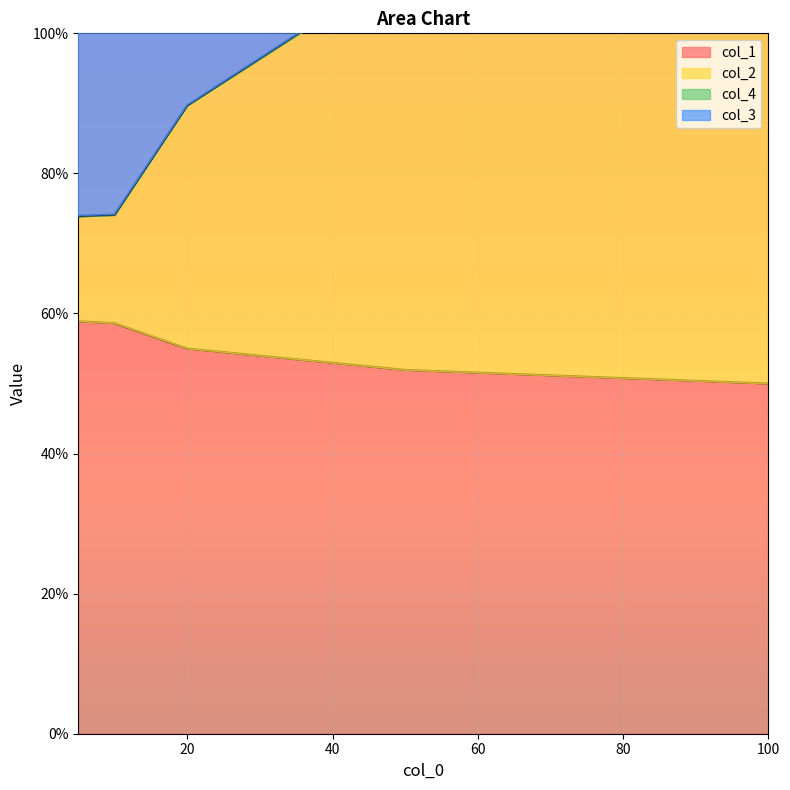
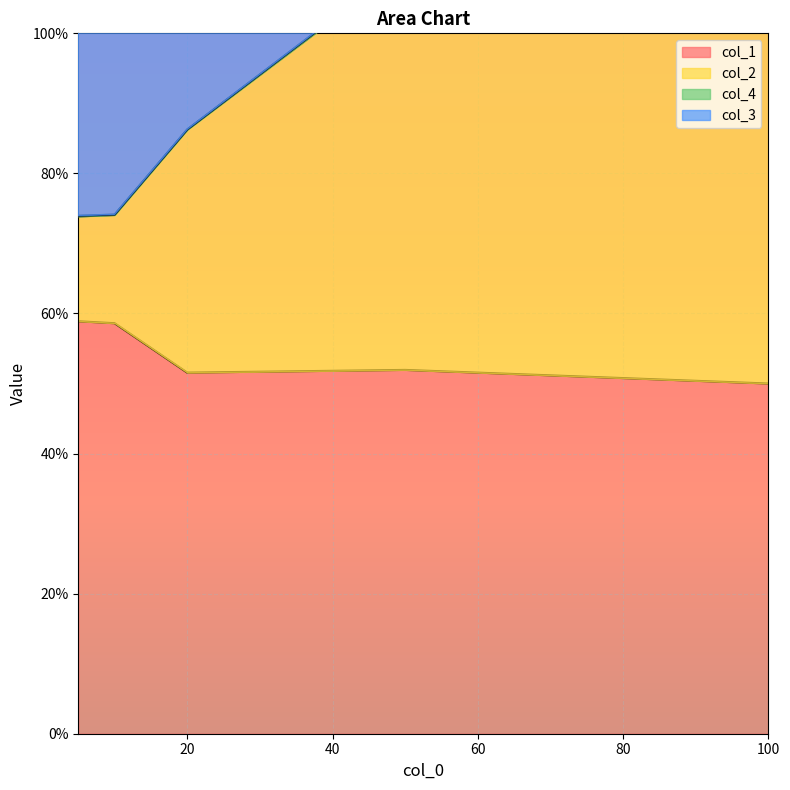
col_1, 20: 55% -> 52%
